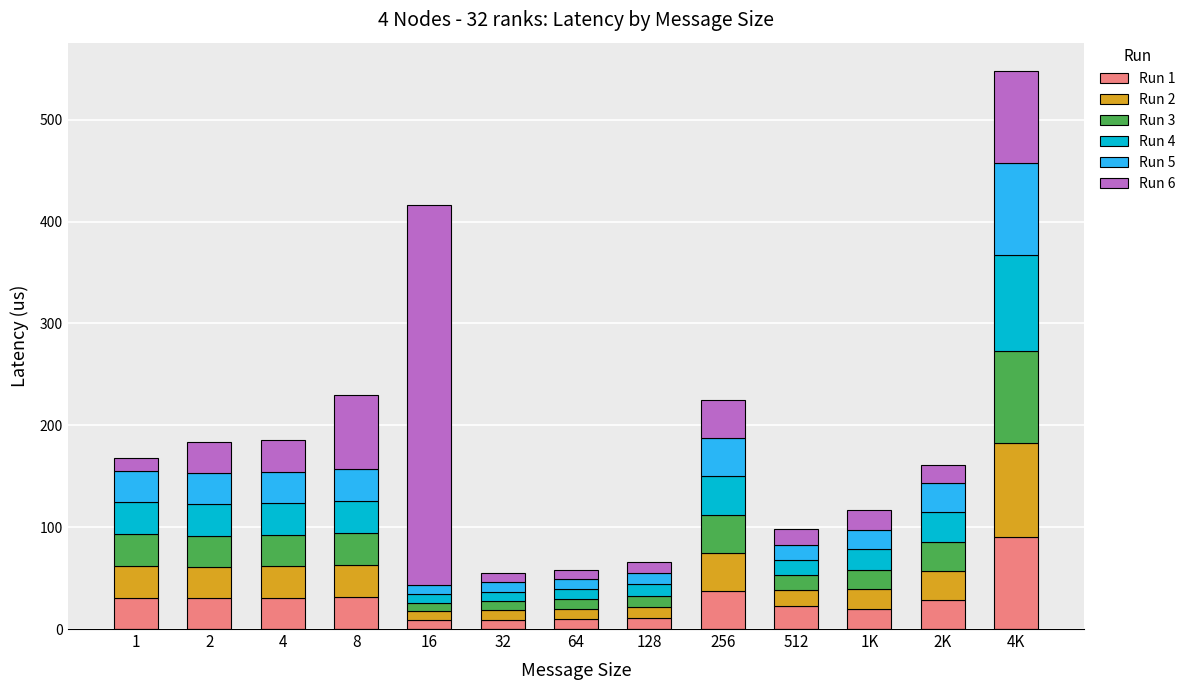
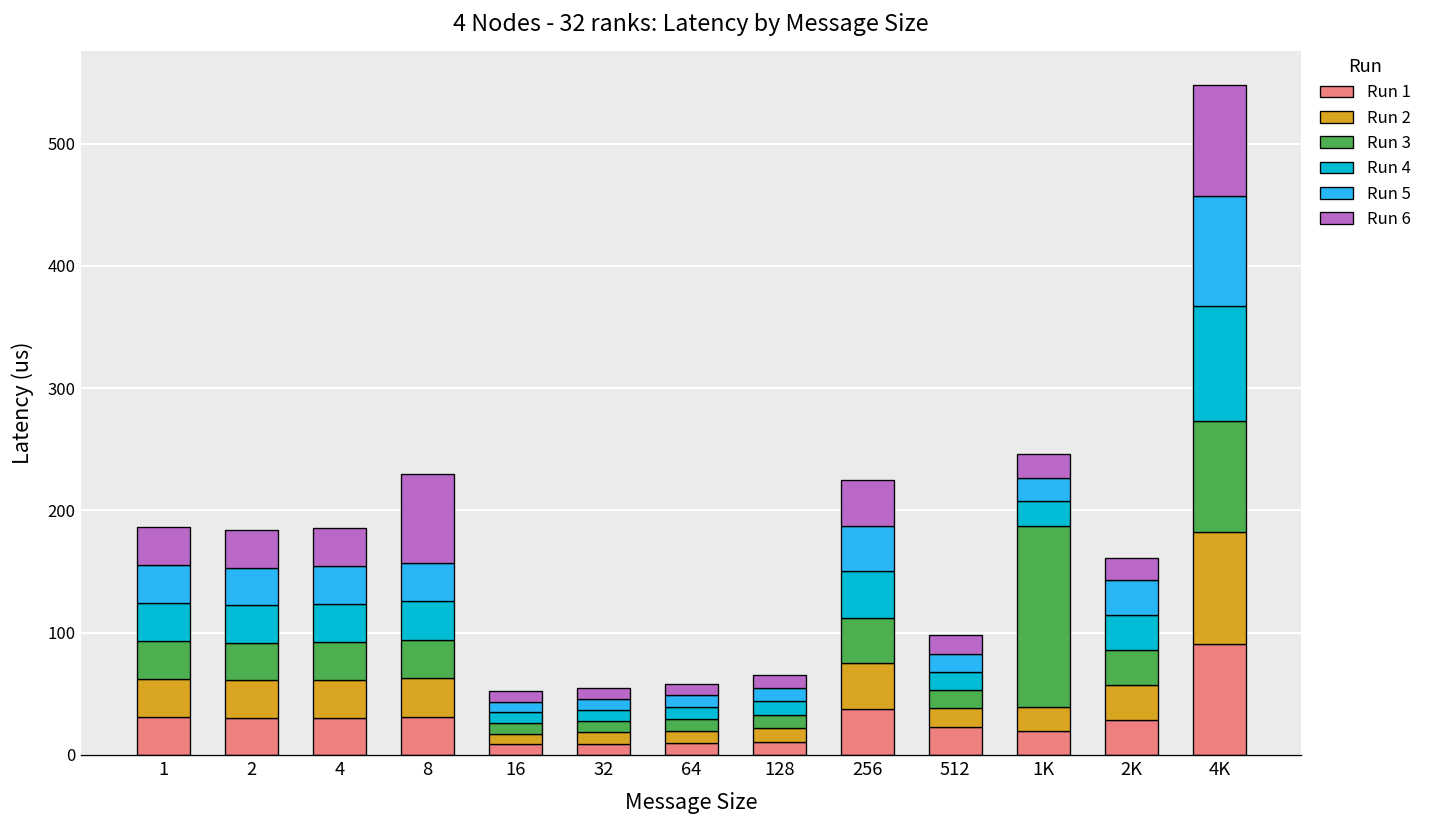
Run 6, 1: 13 -> 31
Run 6, 16: 373 -> 9
Run 3, 1K: 19 -> 148
